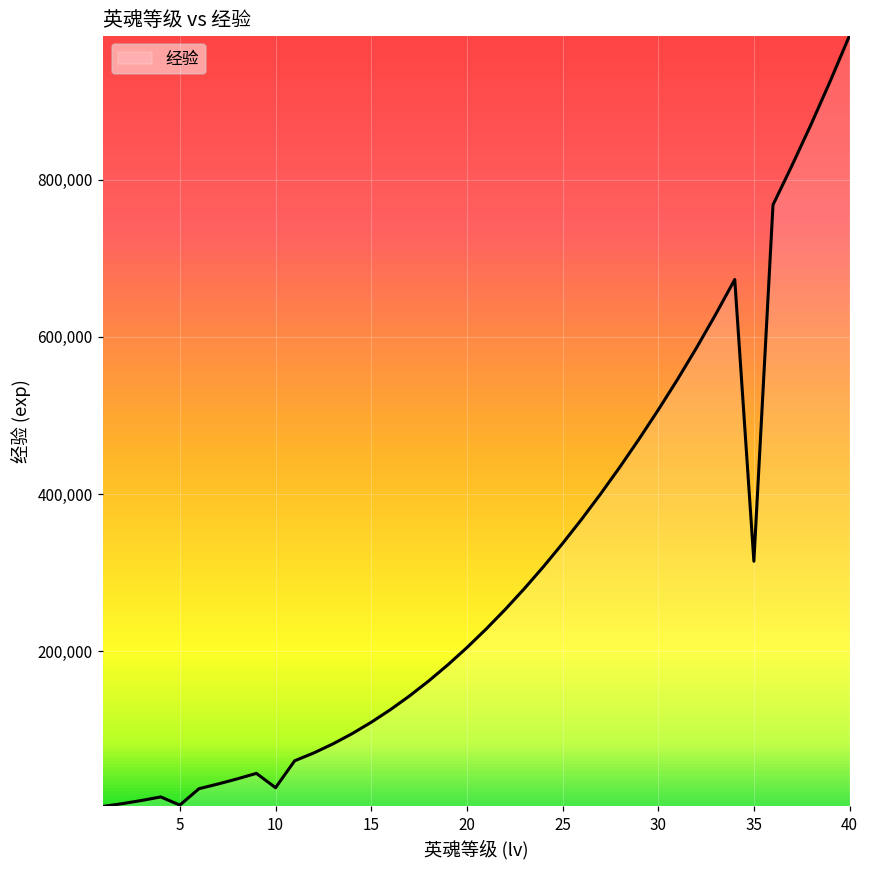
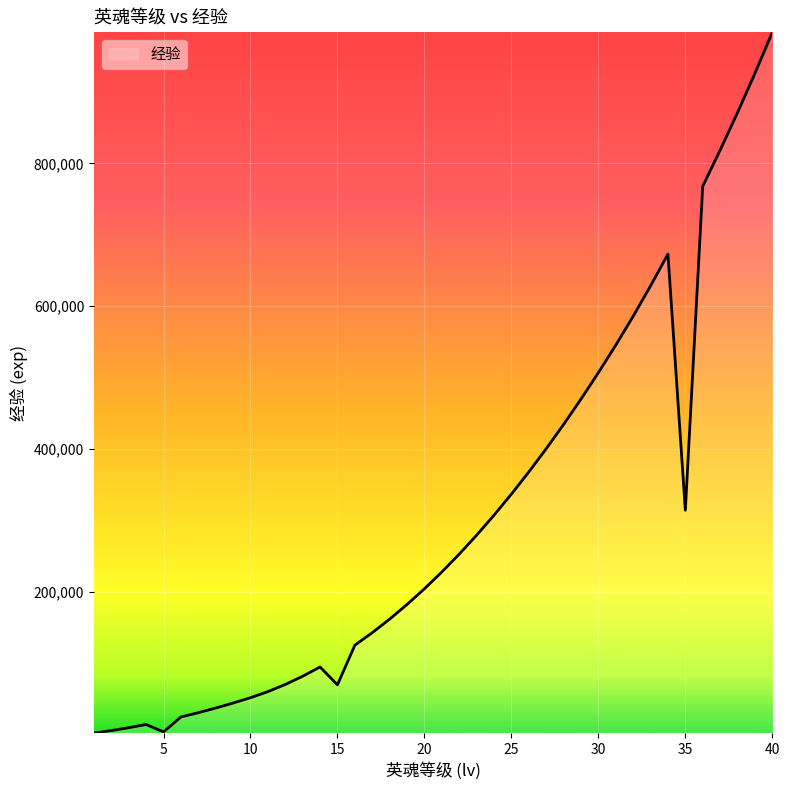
10: 30,000 -> 50,000
15: 110,000 -> 70,000
